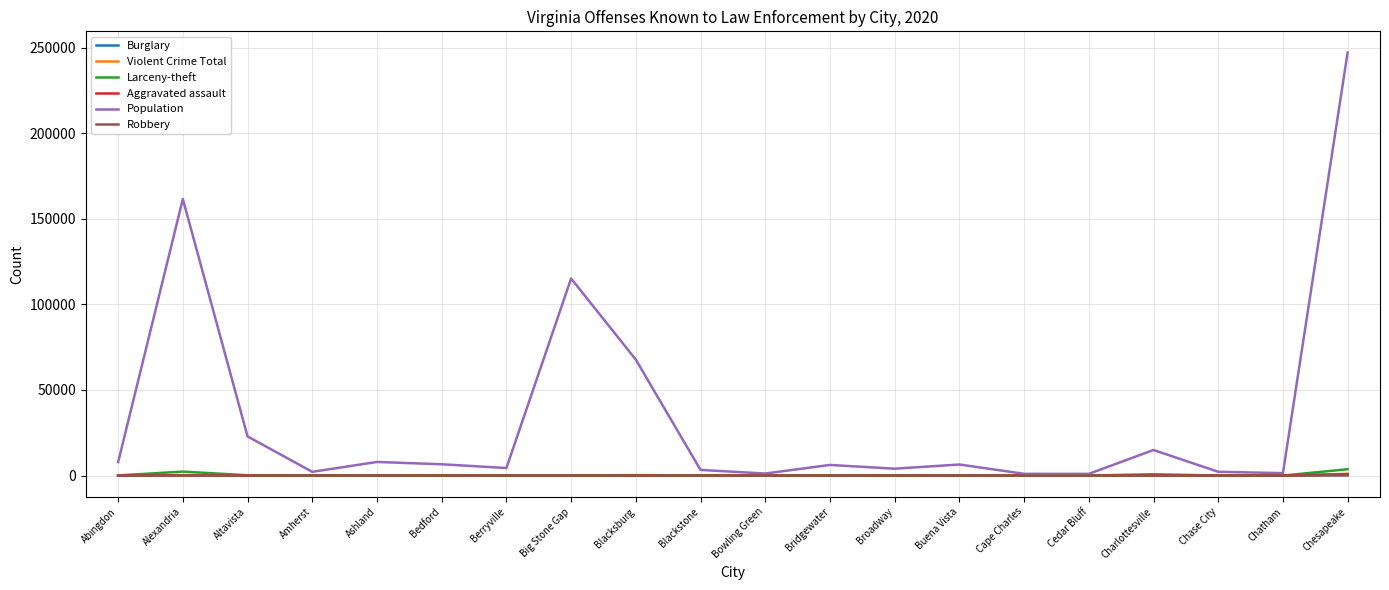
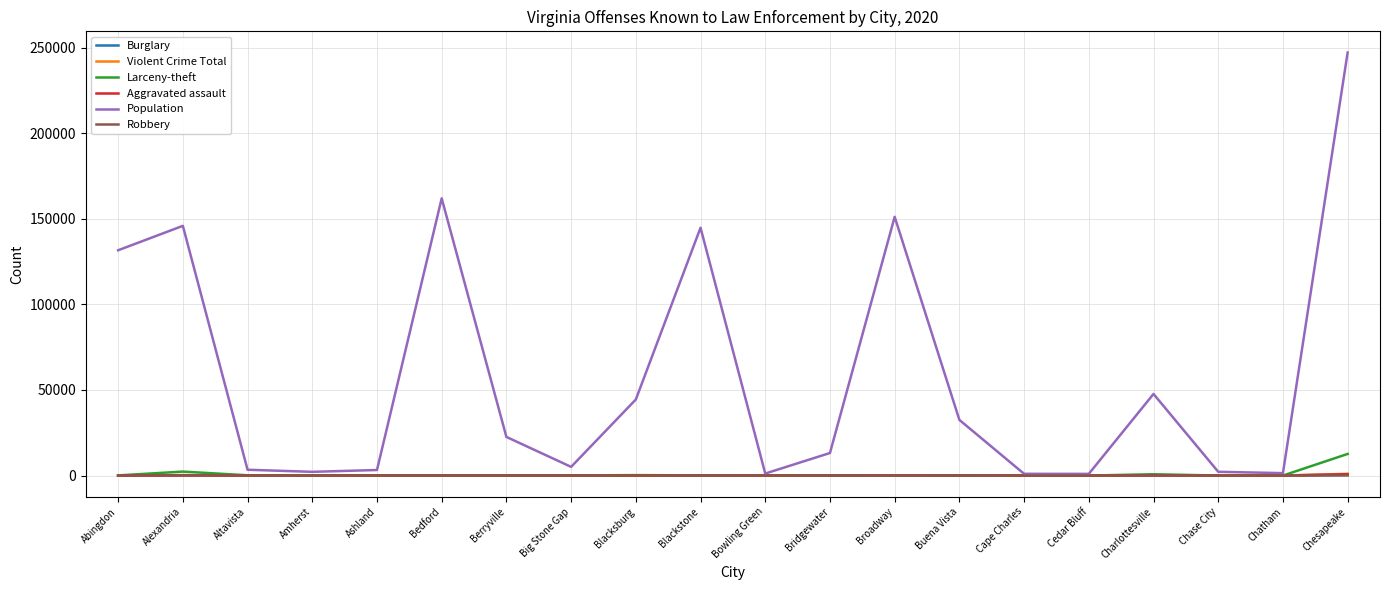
Population, Abingdon: 8000 -> 132000
Population, Alexandria: 162000 -> 146000
Population, Altavista: 23000 -> 3000
Population, Ashland: 8000 -> 3000
Population, Bedford: 7000 -> 162000
Population, Berryville: 4000 -> 23000
Population, Big Stone Gap: 115000 -> 5000
Population, Blacksburg: 68000 -> 44000
Population, Blackstone: 3000 -> 145000
Population, Bridgewater: 6000 -> 13000
Population, Broadway: 4000 -> 151000
Population, Buena Vista: 6000 -> 33000
Population, Charlottesville: 15000 -> 48000
Larceny-theft, Chesapeake: 4000 -> 13000
